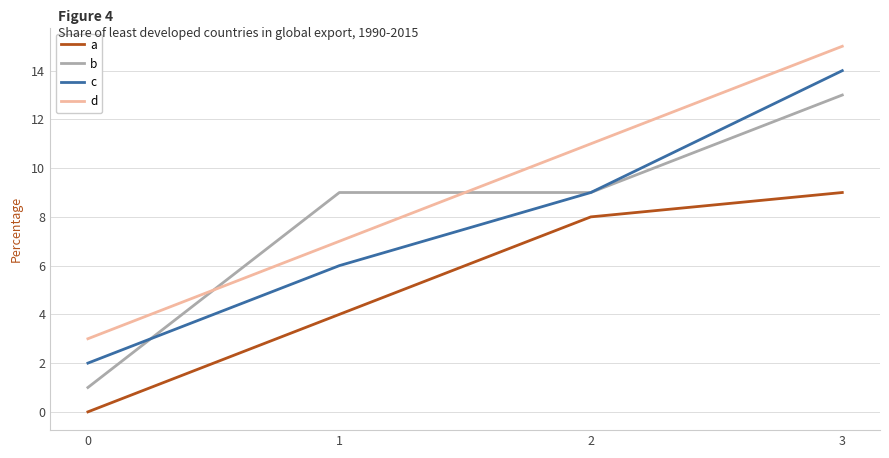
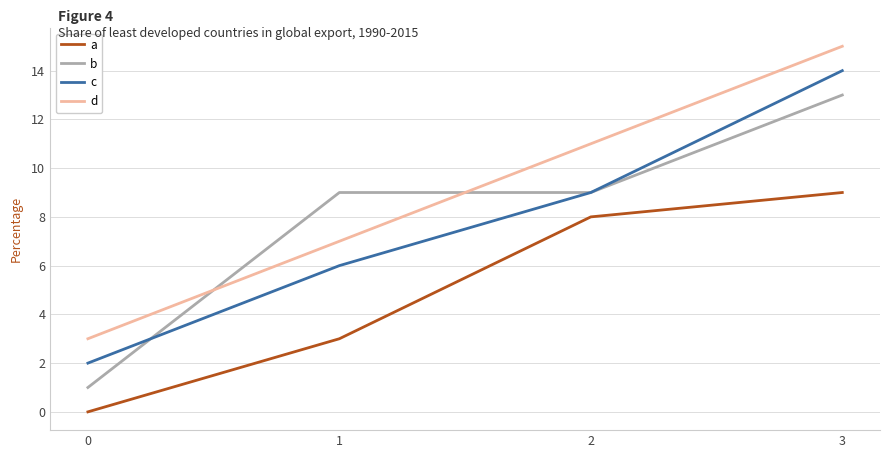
a, 1: 4 -> 3
